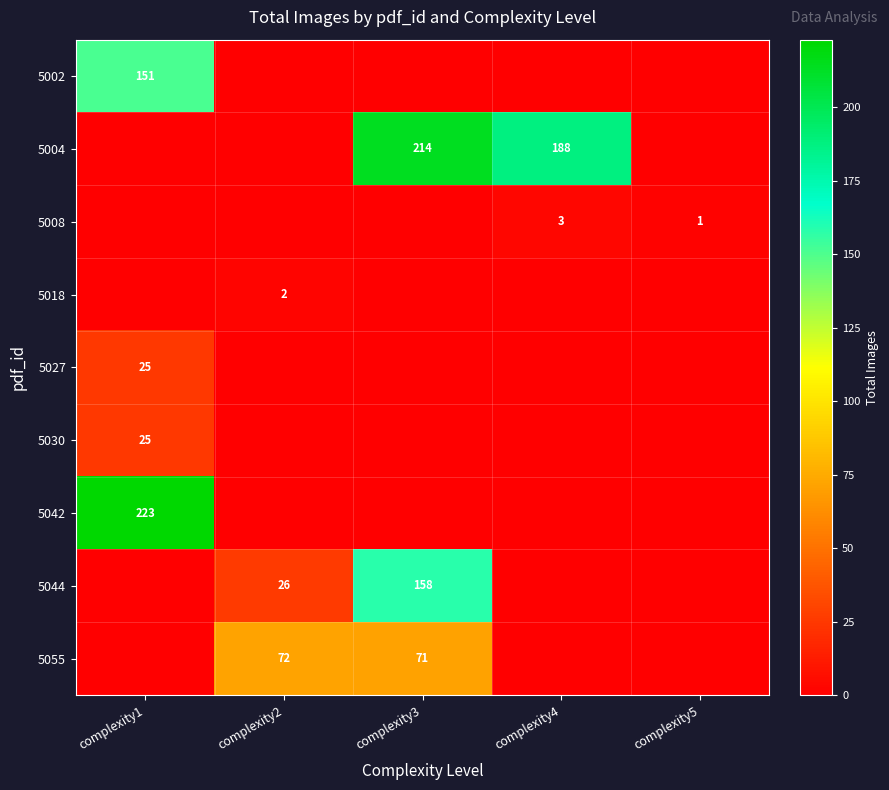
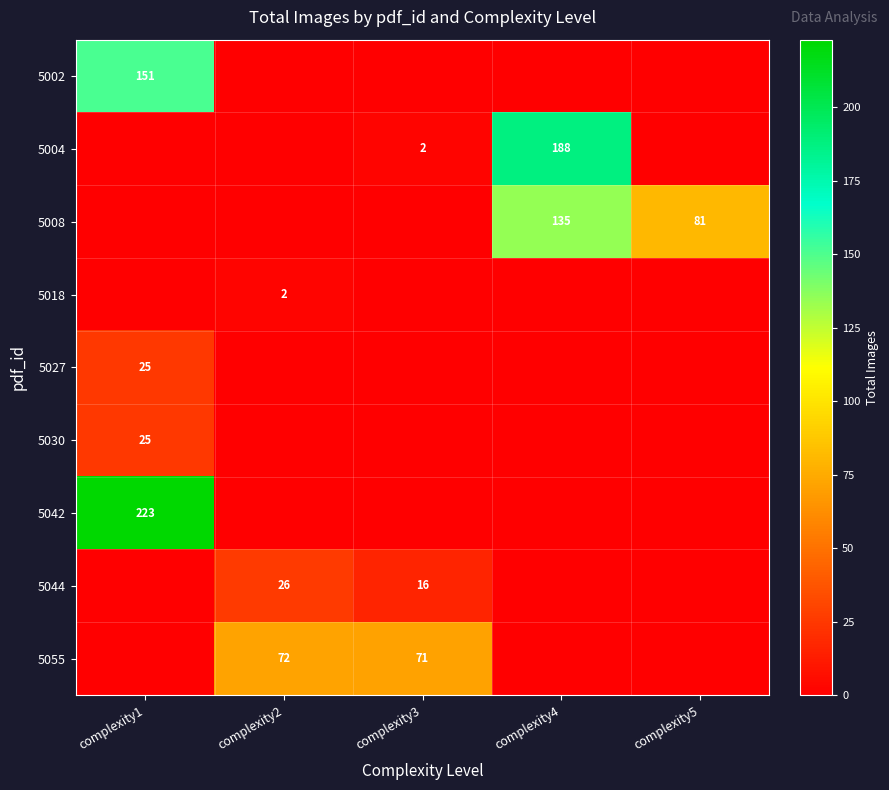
5004, complexity3: 214 -> 2
5008, complexity4: 3 -> 135
5008, complexity5: 1 -> 81
5044, complexity3: 158 -> 16
